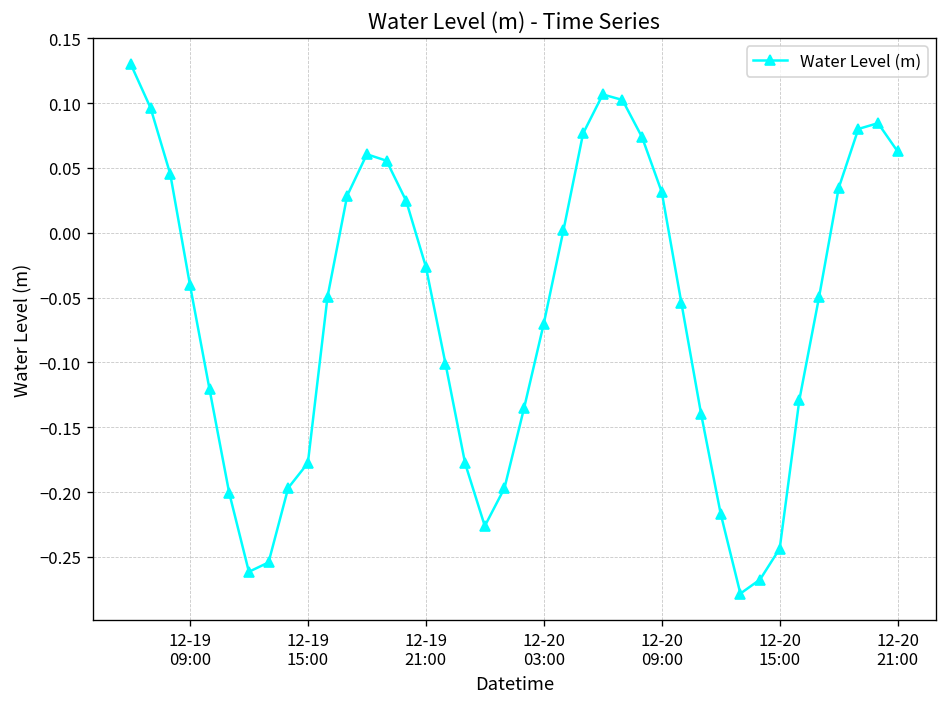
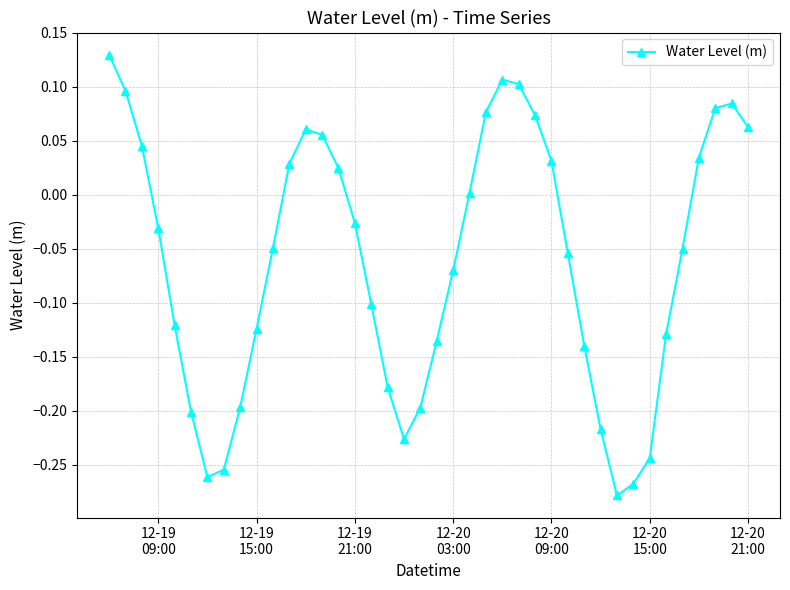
12-19 09:00: -0.040 -> -0.031
12-19 15:00: -0.178 -> -0.124
